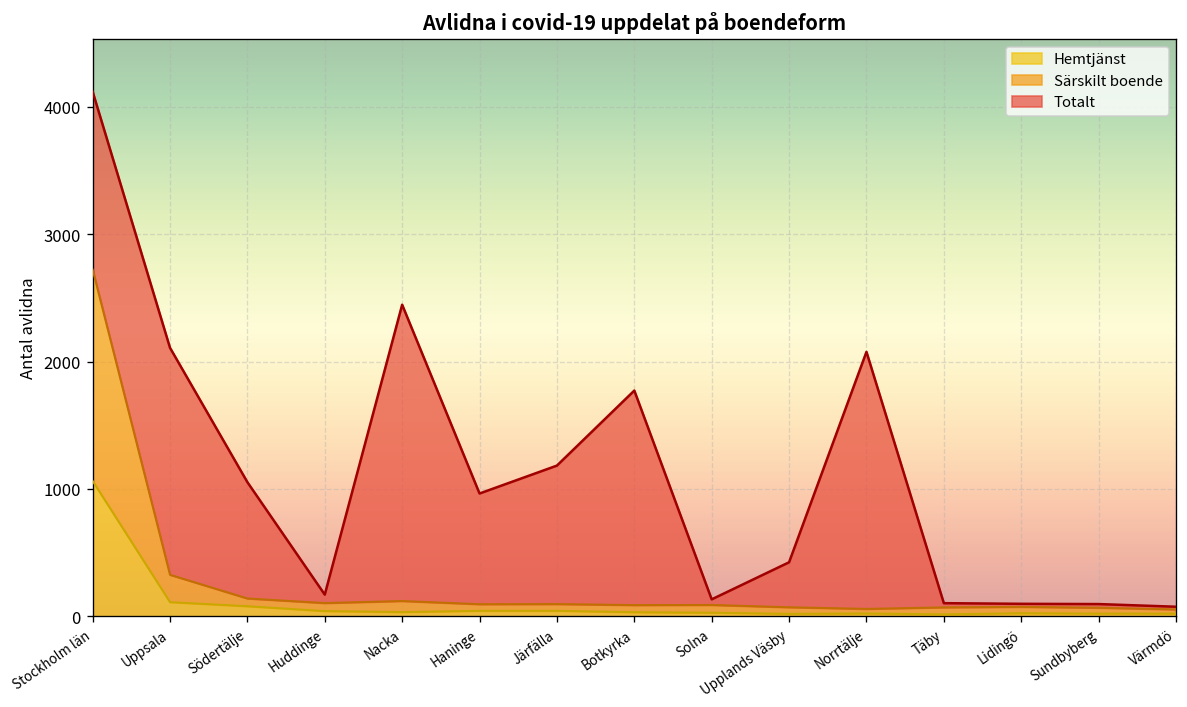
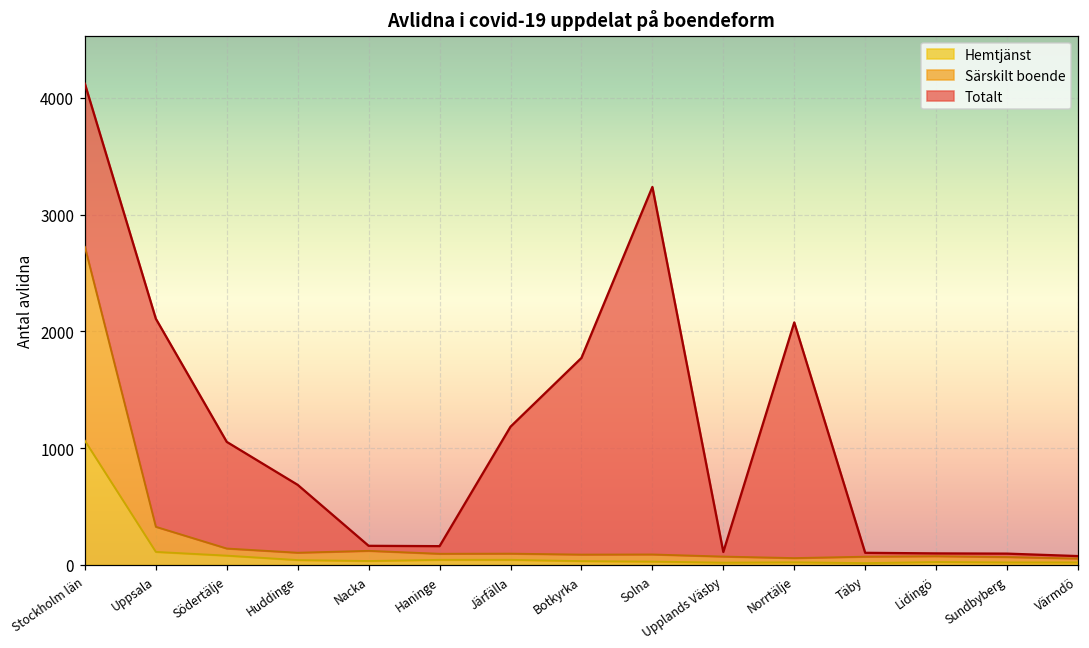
Totalt, Huddinge: 170 -> 690
Totalt, Nacka: 2450 -> 160
Totalt, Haninge: 960 -> 160
Totalt, Solna: 130 -> 3240
Totalt, Upplands Väsby: 420 -> 110
